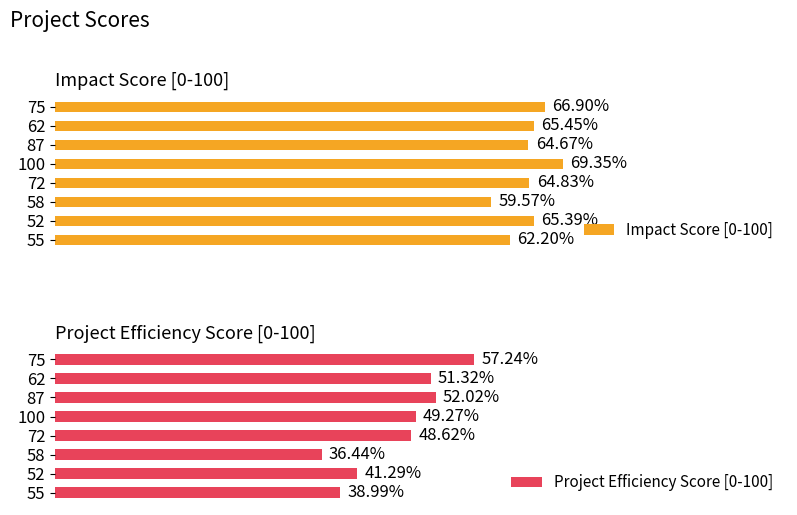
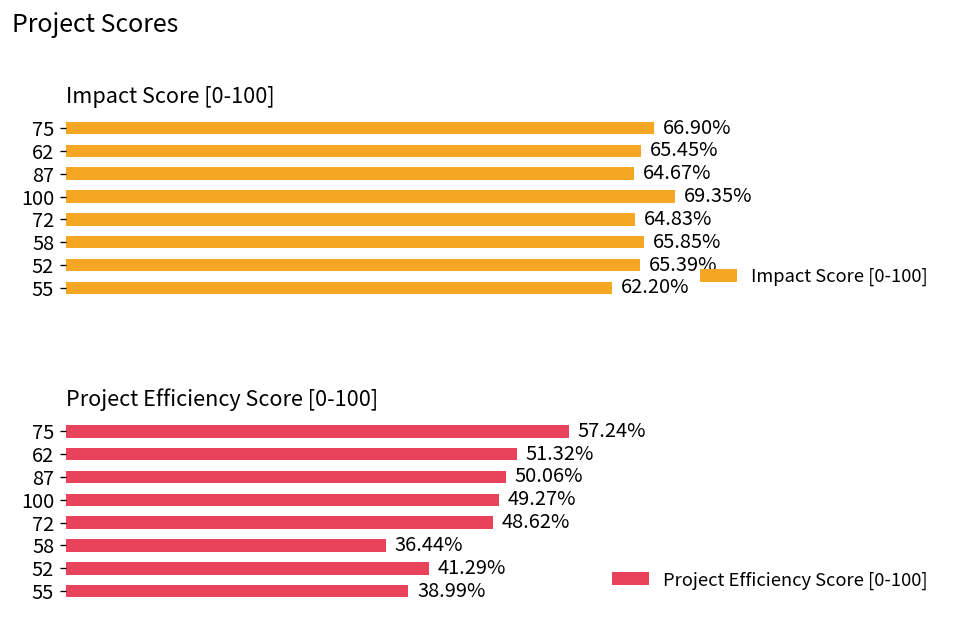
Impact Score [0-100], 58: 59.57% -> 65.85%
Project Efficiency Score [0-100], 87: 52.02% -> 50.06%
